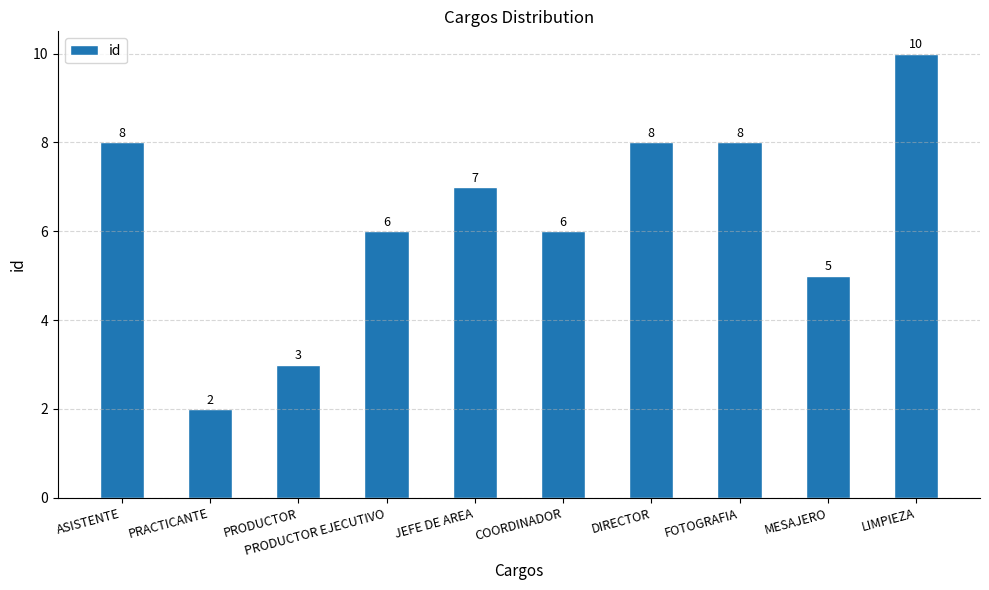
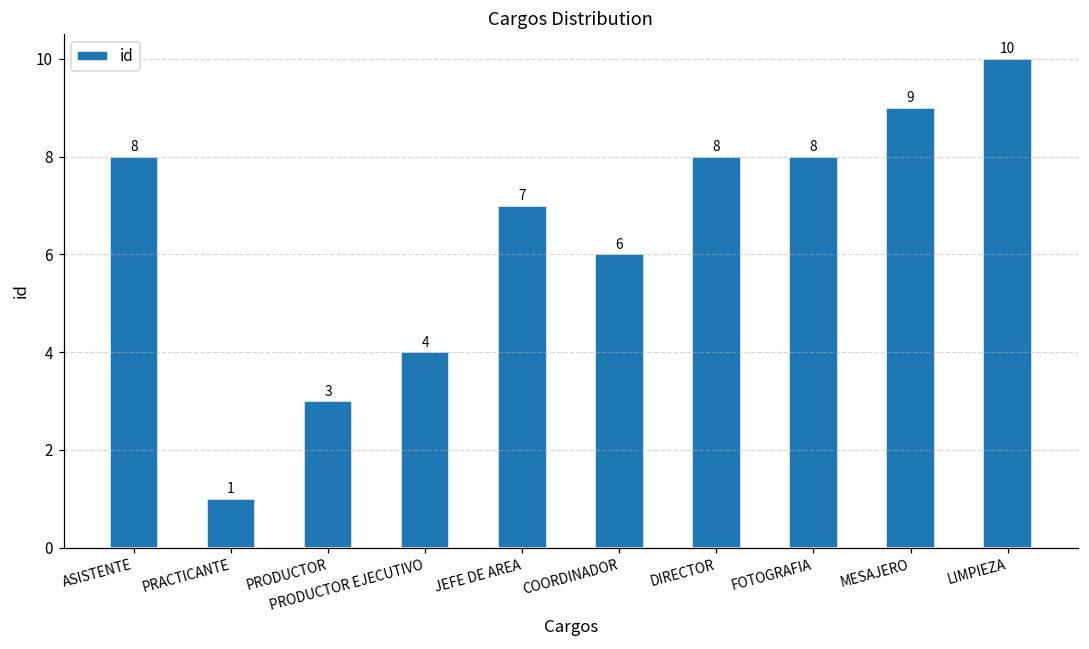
PRACTICANTE: 2 -> 1
PRODUCTOR EJECUTIVO: 6 -> 4
MESAJERO: 5 -> 9
